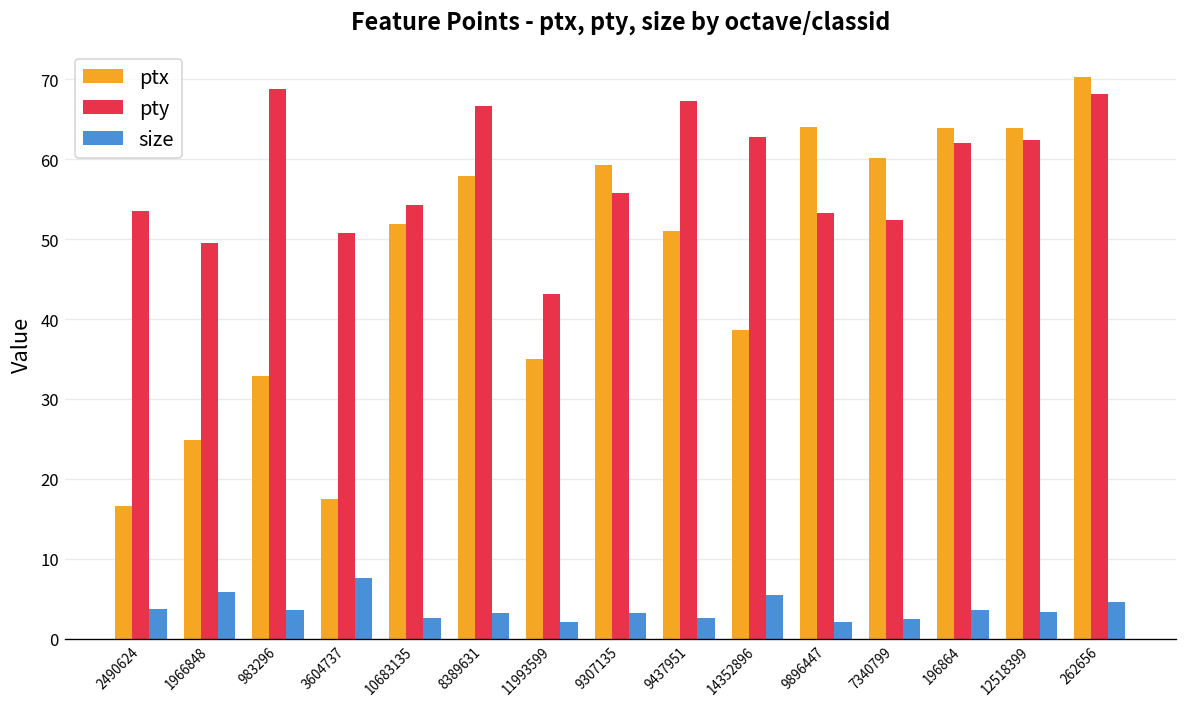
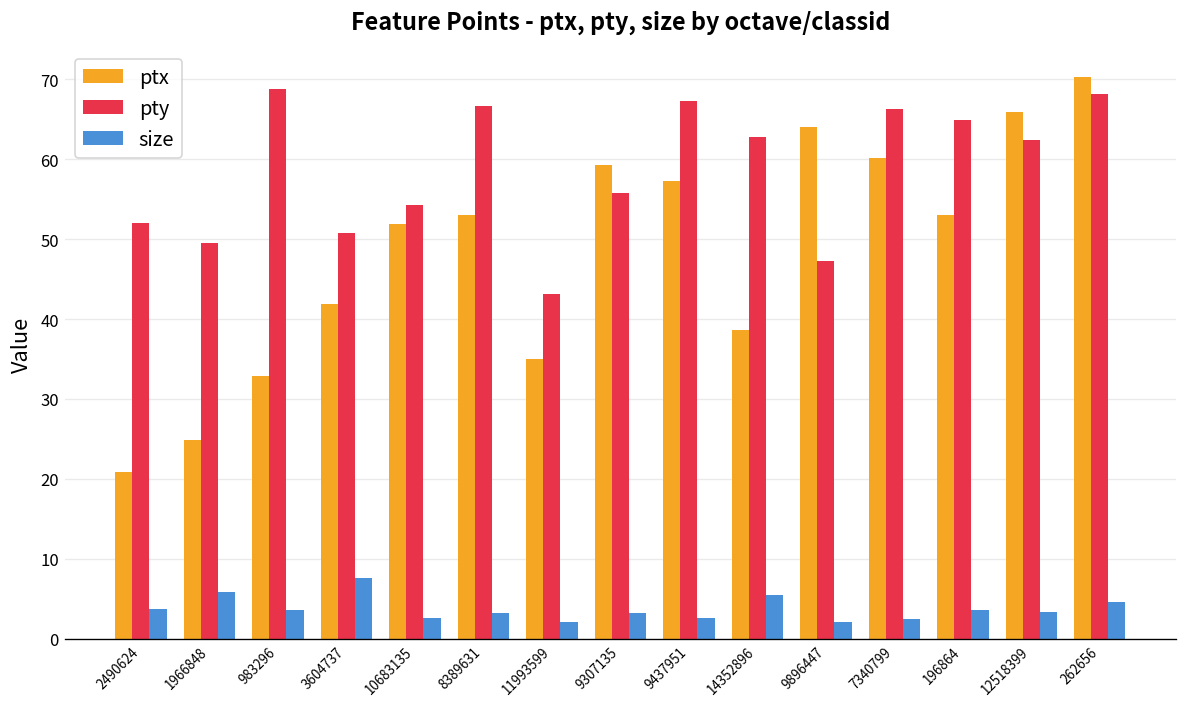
ptx, 2490624: 17 -> 21
pty, 2490624: 54 -> 52
ptx, 3604737: 18 -> 42
ptx, 8389631: 58 -> 53
ptx, 9437951: 51 -> 57
pty, 9896447: 53 -> 47
pty, 7340799: 52 -> 66
ptx, 196864: 64 -> 53
pty, 196864: 62 -> 65
ptx, 12518399: 64 -> 66
